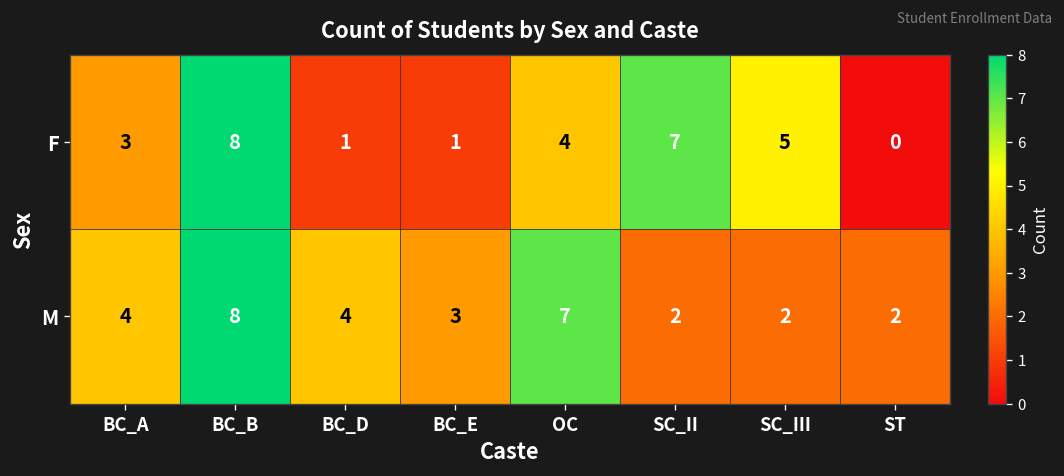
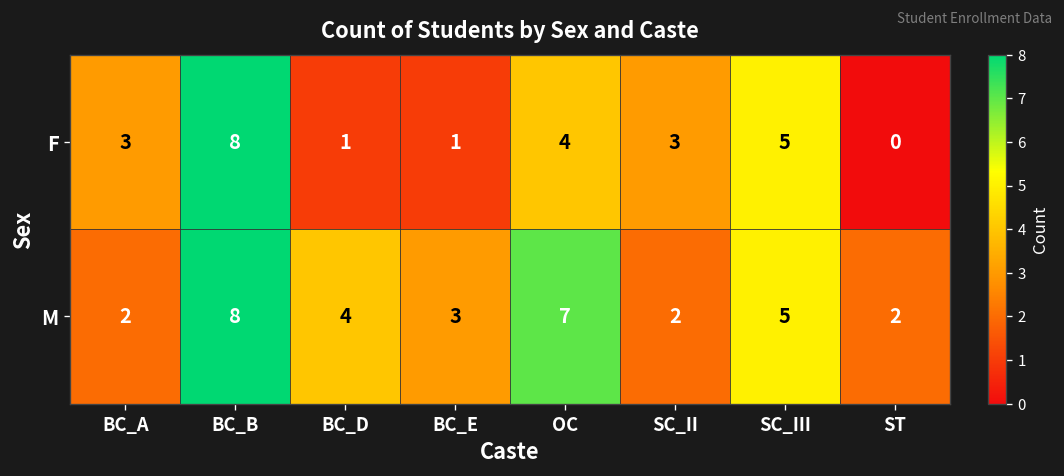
F, SC_II: 7 -> 3
M, BC_A: 4 -> 2
M, SC_III: 2 -> 5
